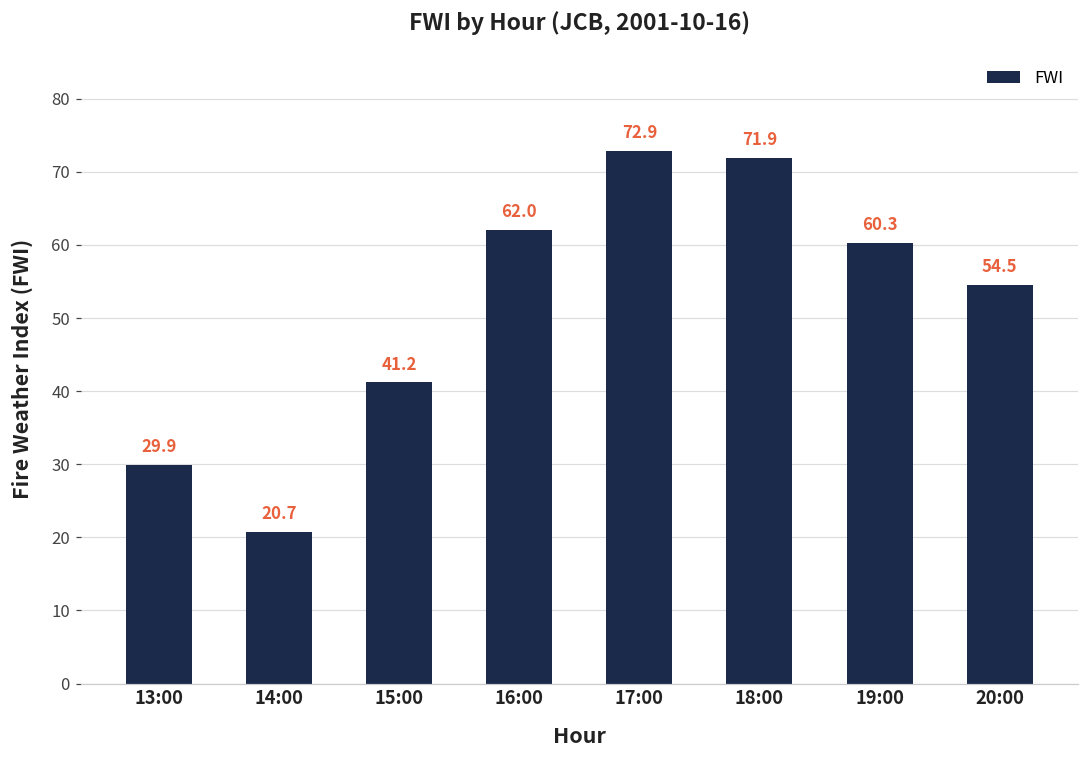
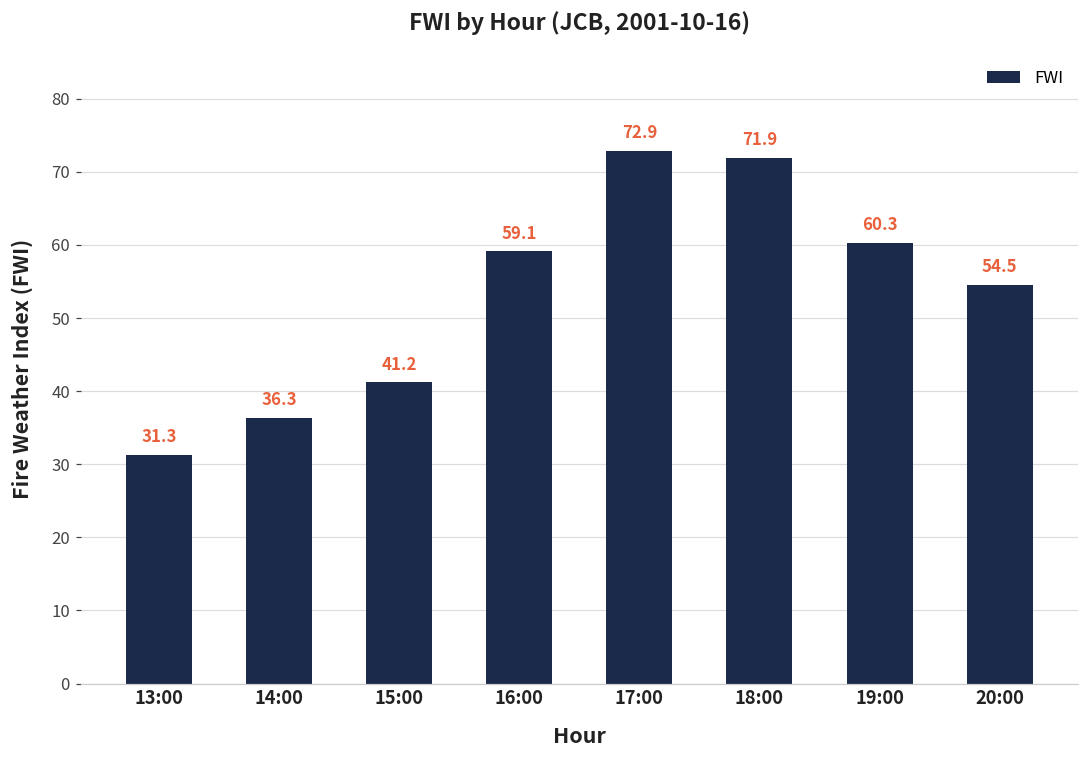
13:00: 29.9 -> 31.3
14:00: 20.7 -> 36.3
16:00: 62.0 -> 59.1
